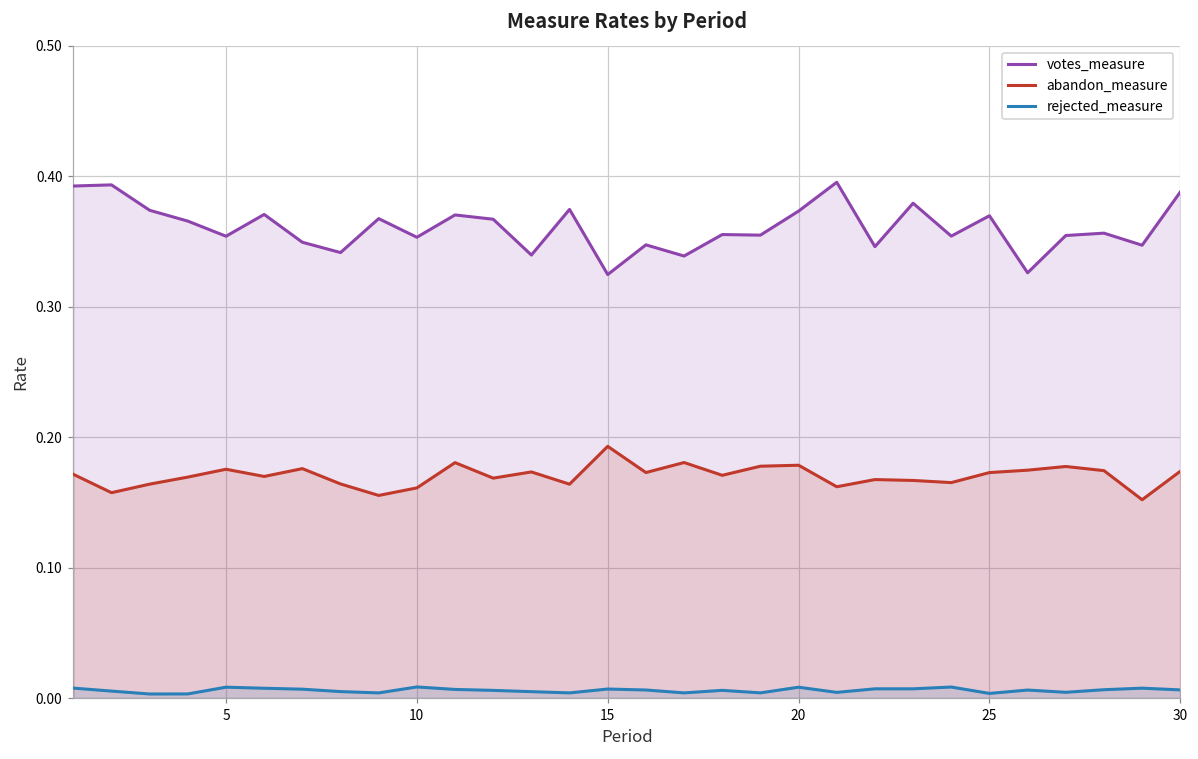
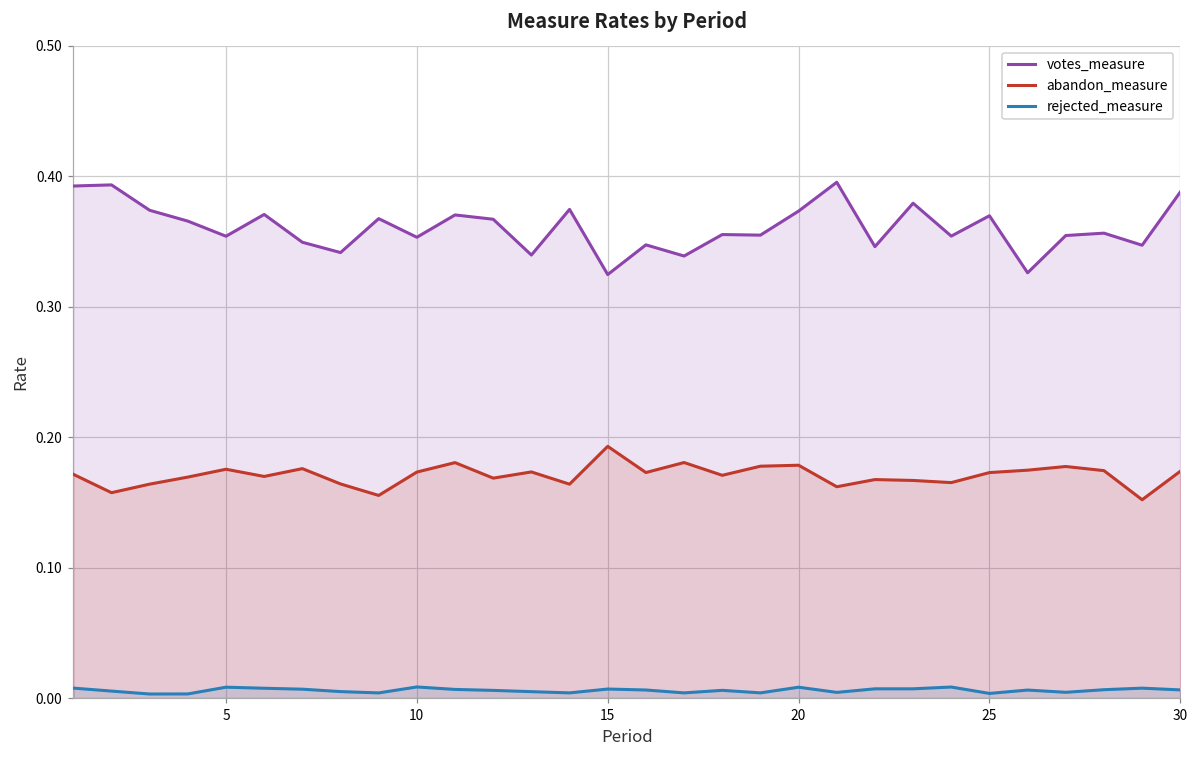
abandon_measure, 10: 0.161 -> 0.173
